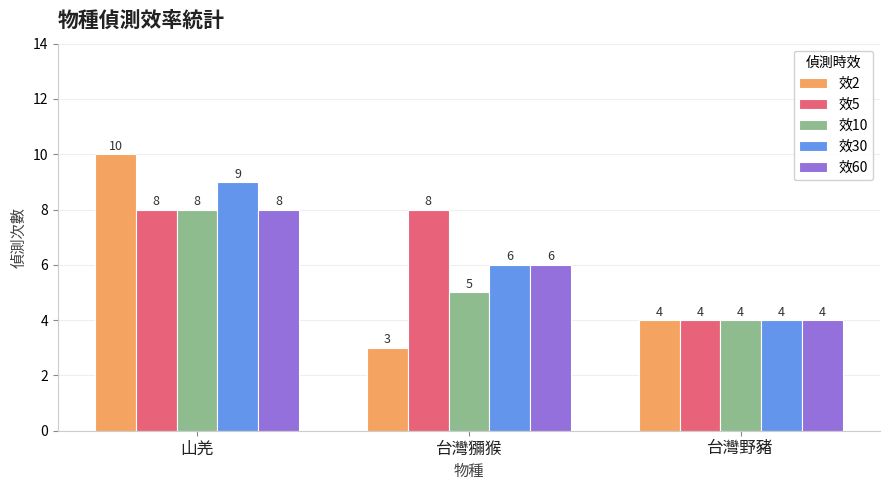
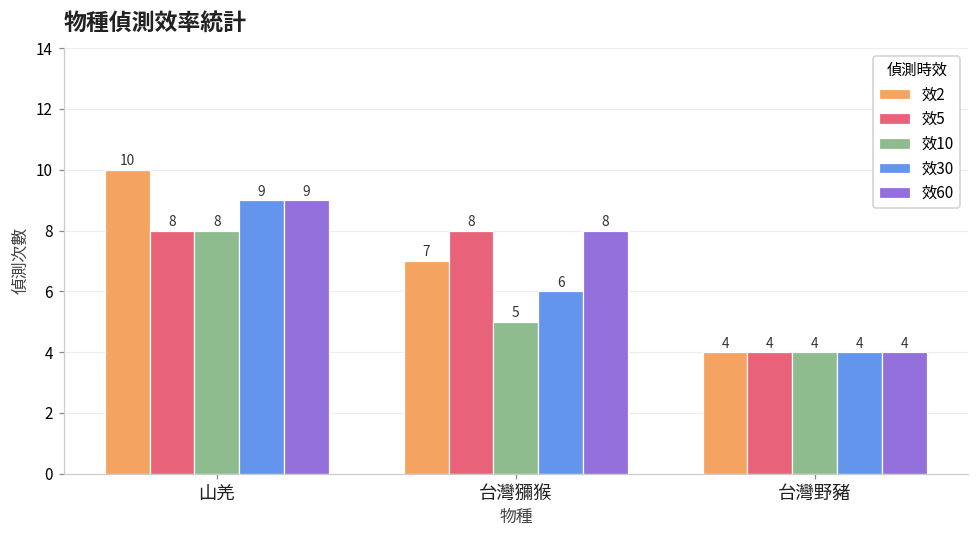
效60, 山羌: 8 -> 9
效2, 台灣獼猴: 3 -> 7
效60, 台灣獼猴: 6 -> 8
